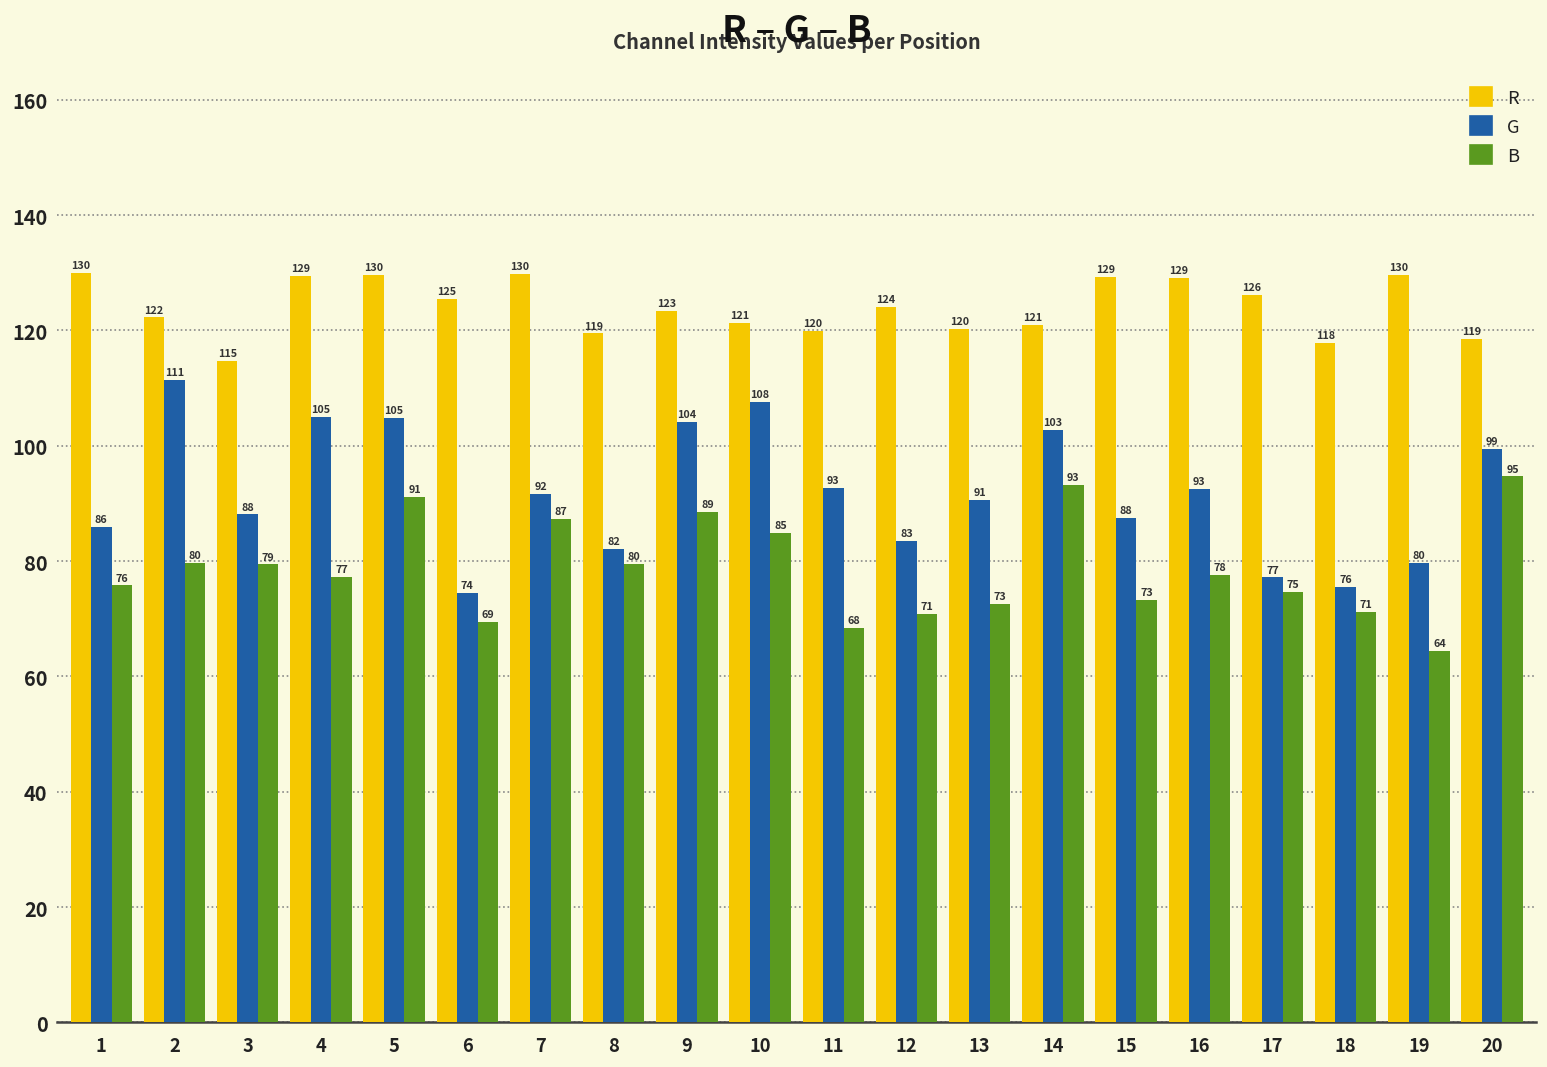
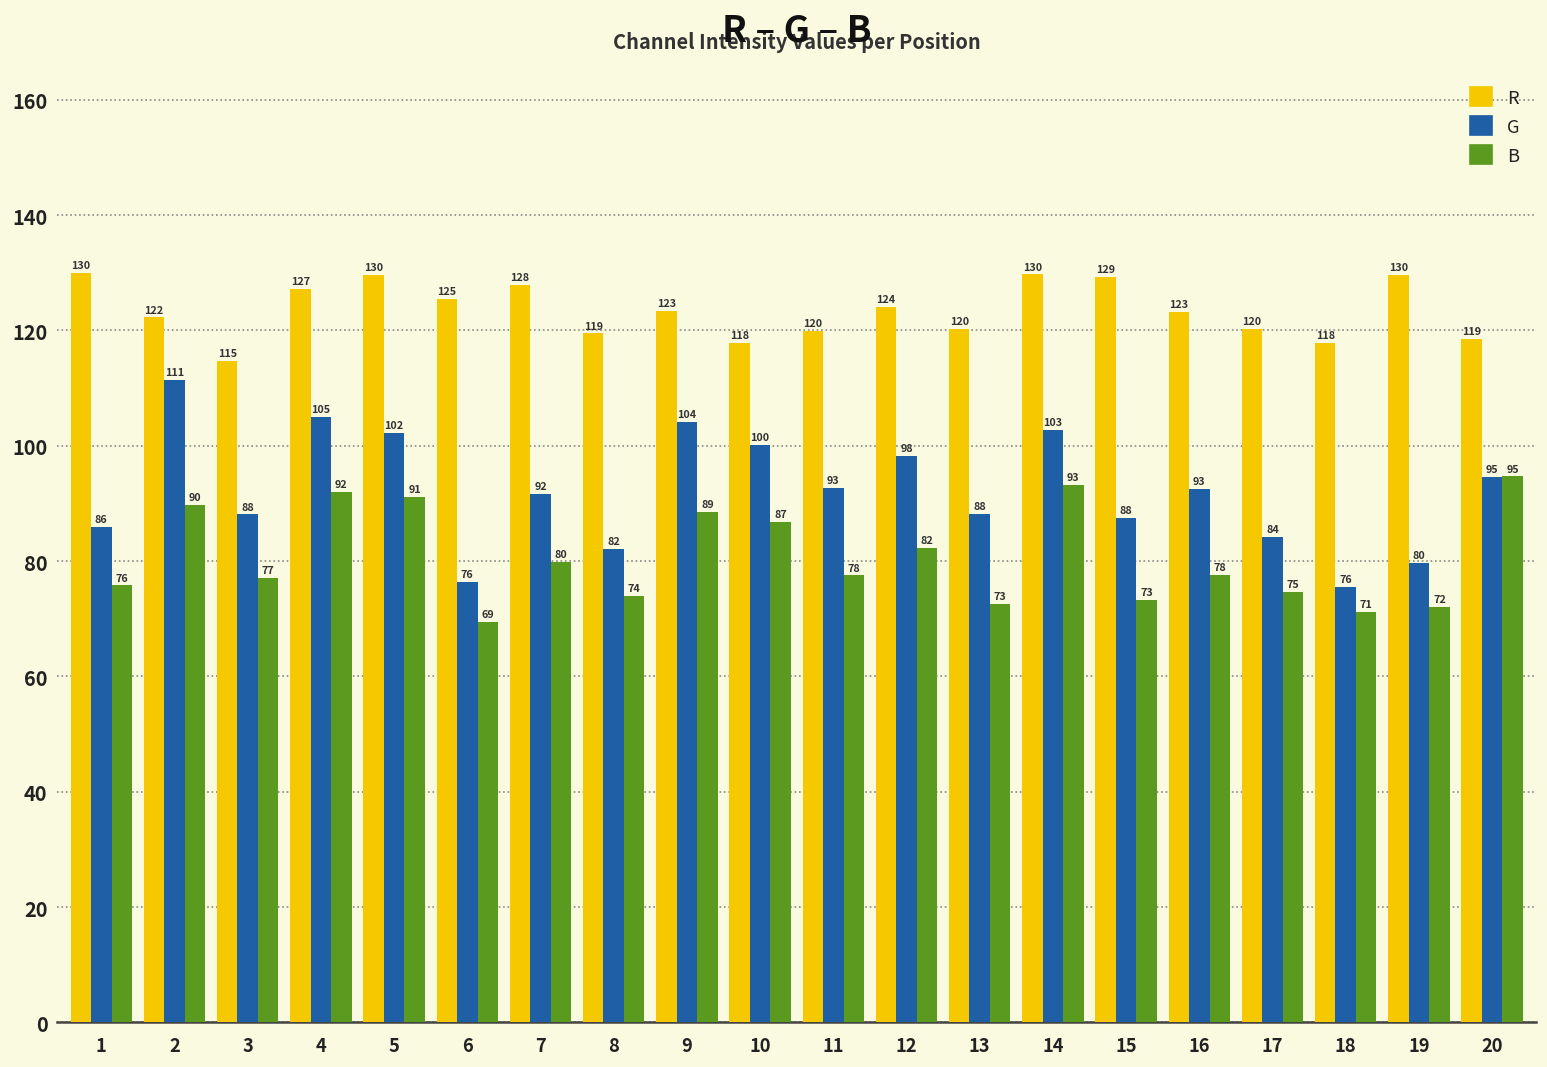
B, 2: 80 -> 90
B, 3: 79 -> 77
R, 4: 129 -> 127
B, 4: 77 -> 92
G, 5: 105 -> 102
G, 6: 74 -> 76
R, 7: 130 -> 128
B, 7: 87 -> 80
B, 8: 80 -> 74
R, 10: 121 -> 118
G, 10: 108 -> 100
B, 10: 85 -> 87
B, 11: 68 -> 78
G, 12: 83 -> 98
B, 12: 71 -> 82
G, 13: 91 -> 88
R, 14: 121 -> 130
R, 16: 129 -> 123
R, 17: 126 -> 120
G, 17: 77 -> 84
B, 19: 64 -> 72
G, 20: 99 -> 95
